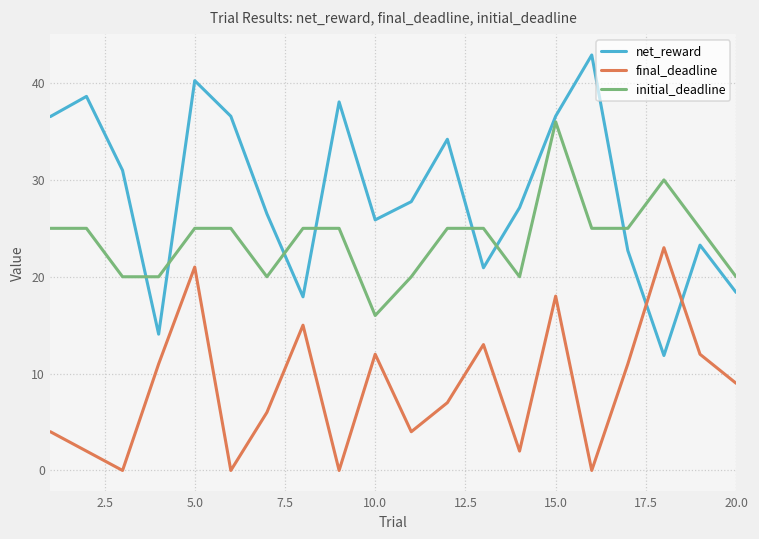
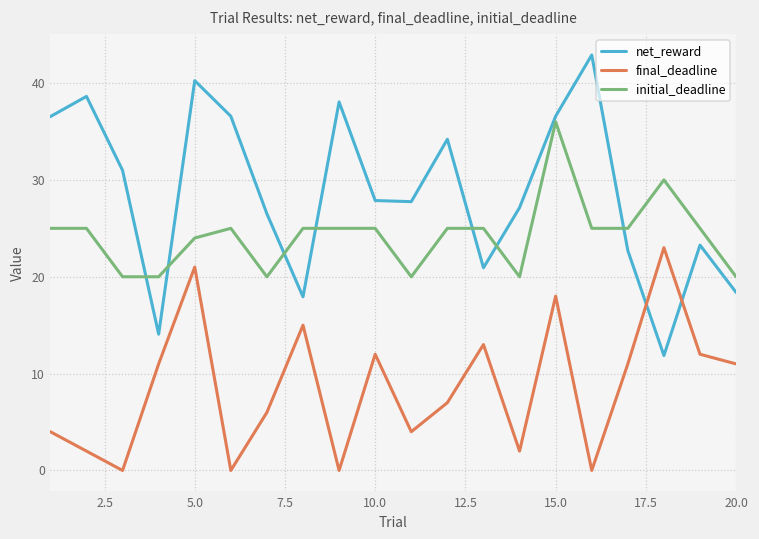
initial_deadline, 5.0: 25 -> 24
net_reward, 10.0: 26 -> 28
initial_deadline, 10.0: 16 -> 25
final_deadline, 20.0: 9 -> 11
